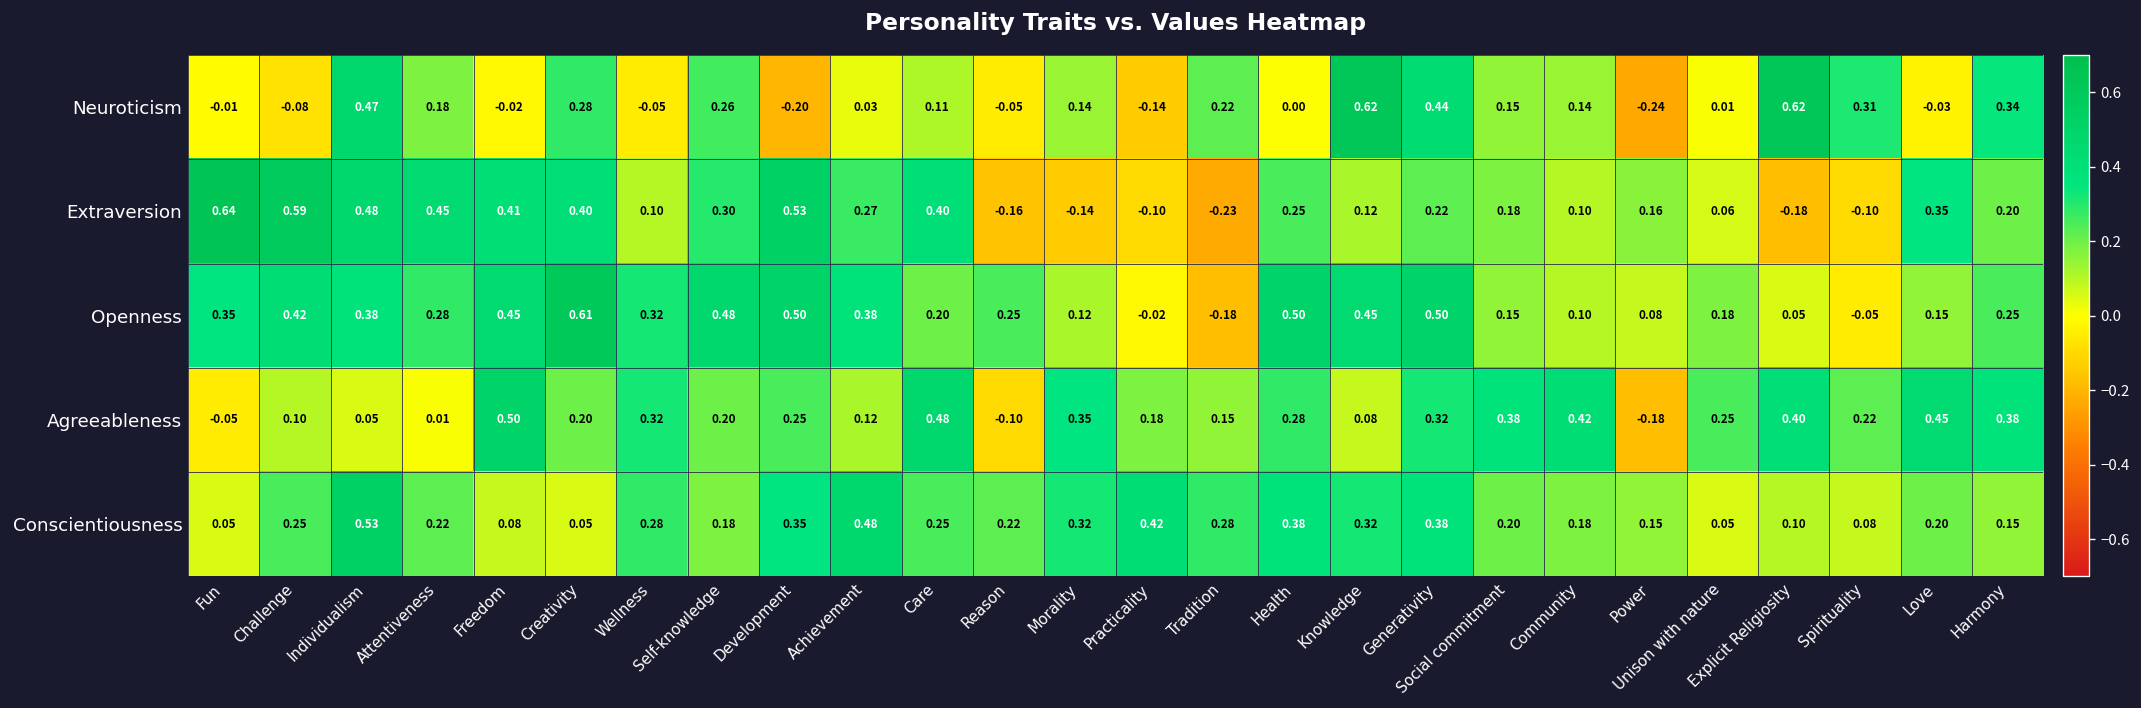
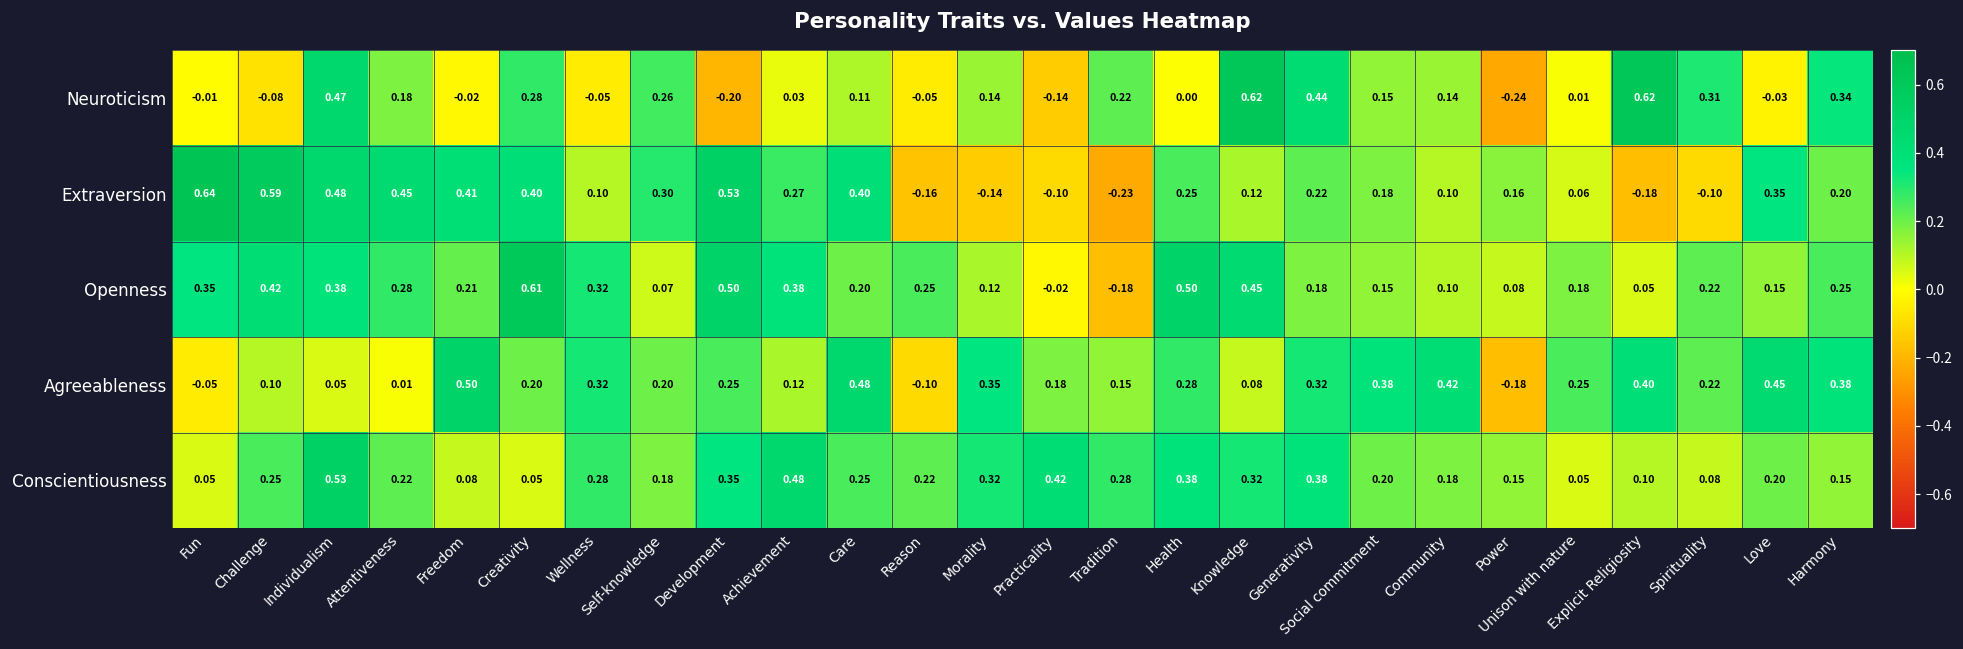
Openness, Freedom: 0.45 -> 0.21
Openness, Self-knowledge: 0.48 -> 0.07
Openness, Generativity: 0.50 -> 0.18
Openness, Spirituality: -0.05 -> 0.22
